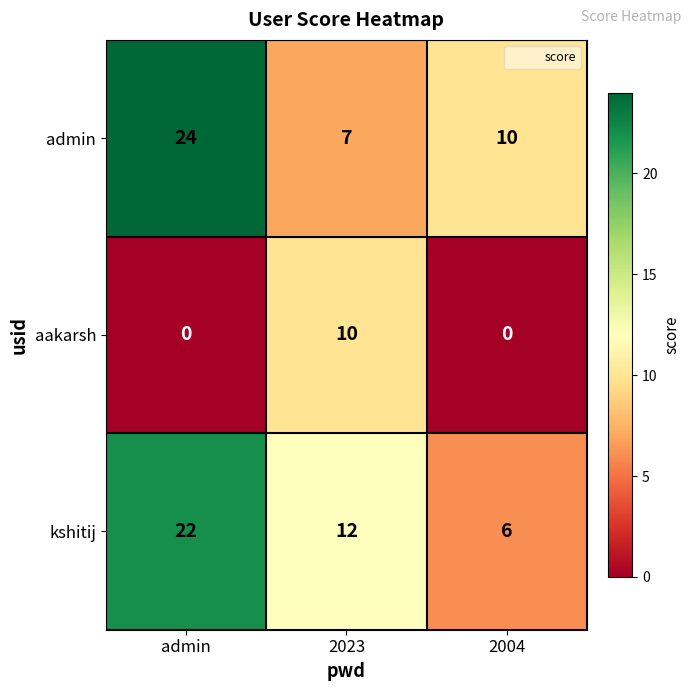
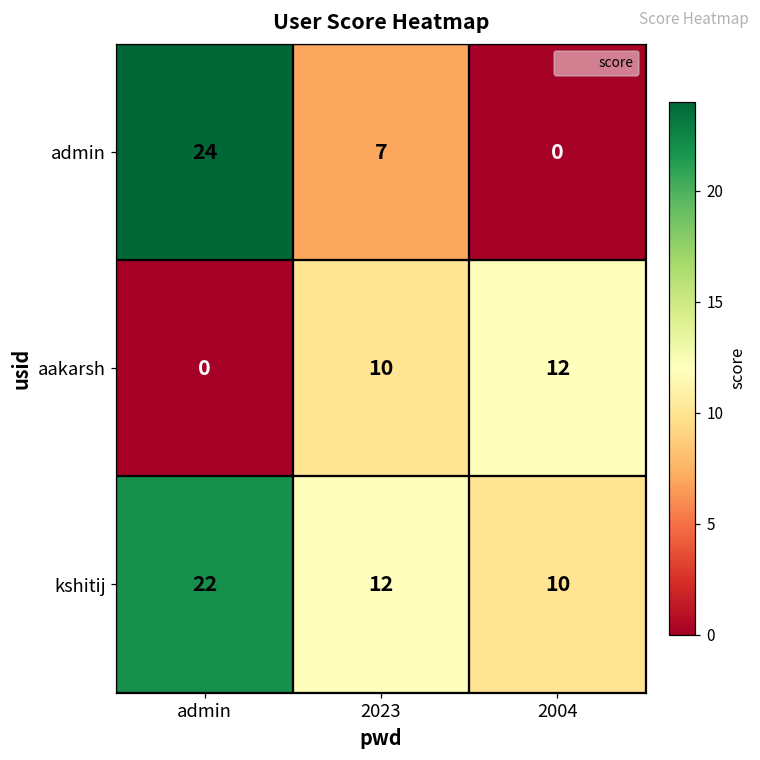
admin, 2004: 10 -> 0
aakarsh, 2004: 0 -> 12
kshitij, 2004: 6 -> 10
